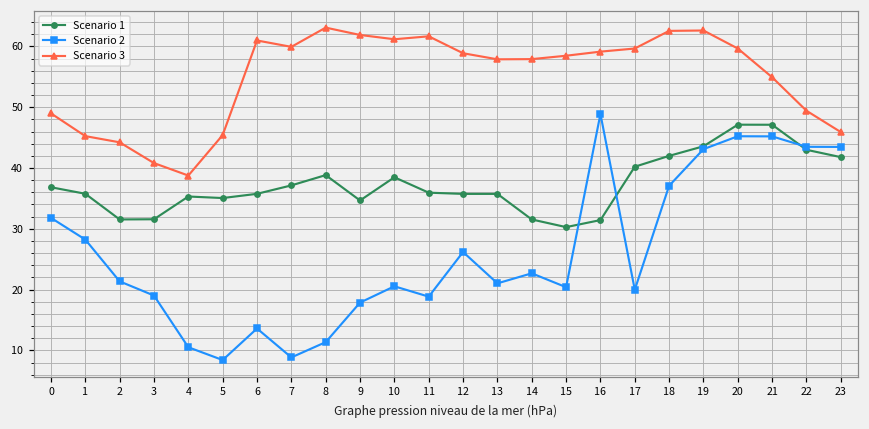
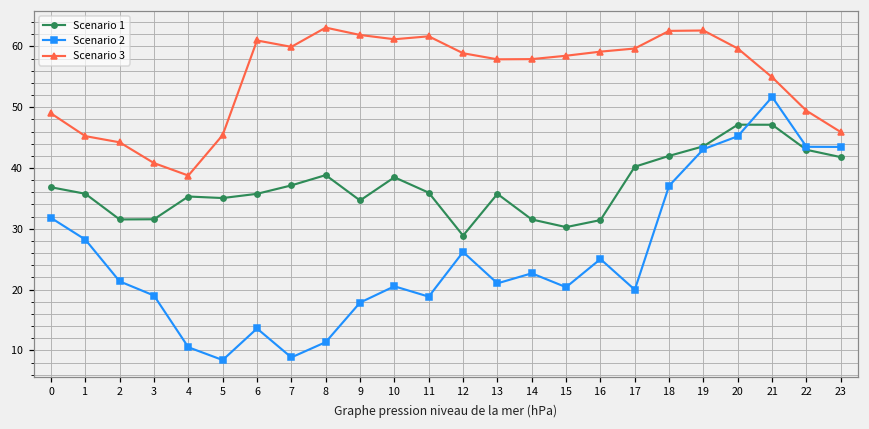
Scenario 1, 12: 36 -> 29
Scenario 2, 16: 49 -> 25
Scenario 2, 21: 45 -> 52
